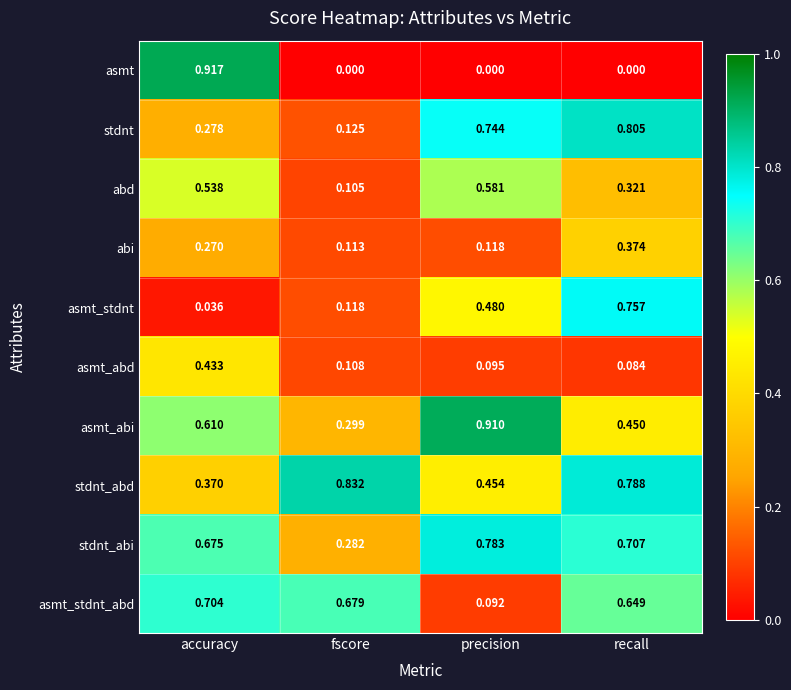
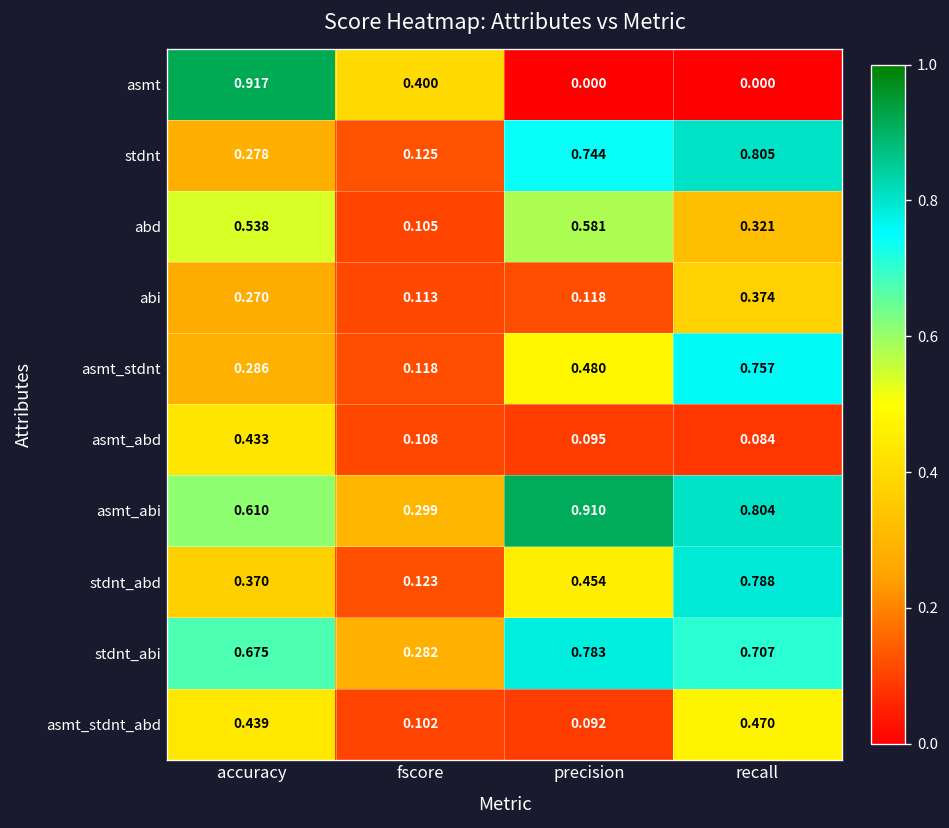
asmt, fscore: 0.000 -> 0.400
asmt_stdnt, accuracy: 0.036 -> 0.286
asmt_abi, recall: 0.450 -> 0.804
stdnt_abd, fscore: 0.832 -> 0.123
asmt_stdnt_abd, accuracy: 0.704 -> 0.439
asmt_stdnt_abd, fscore: 0.679 -> 0.102
asmt_stdnt_abd, recall: 0.649 -> 0.470
